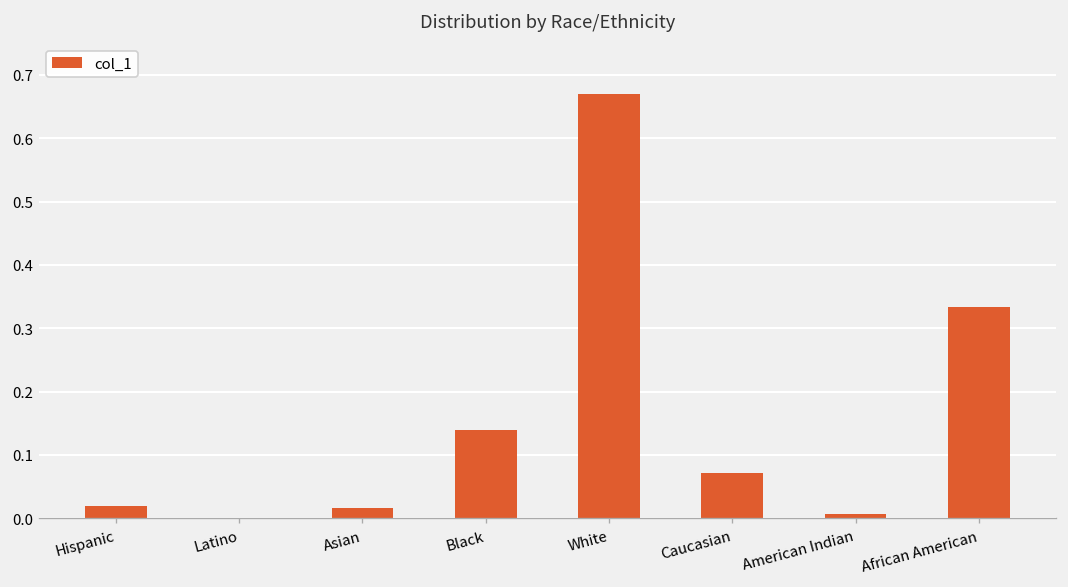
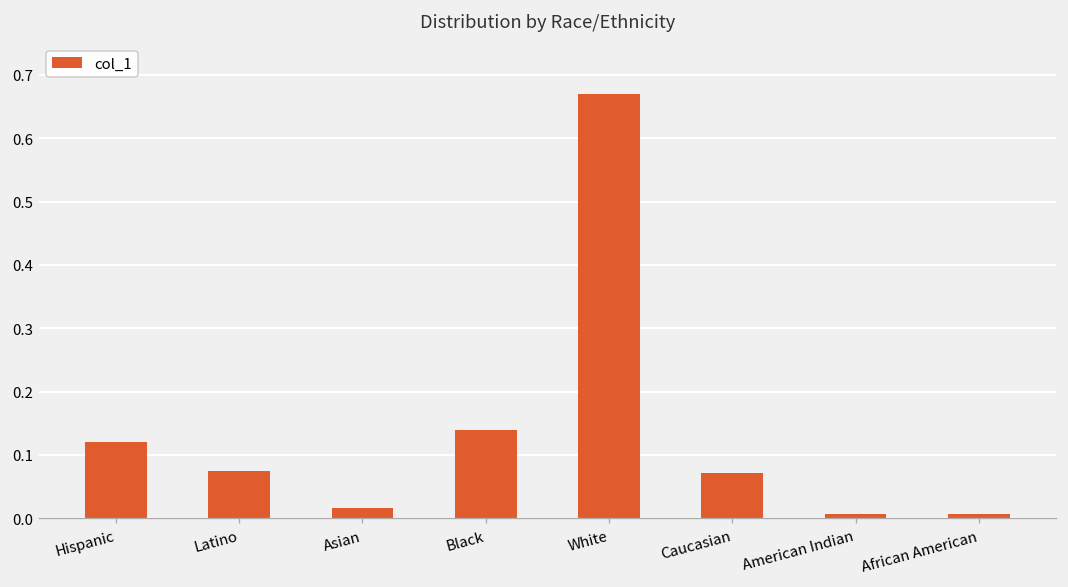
Hispanic: 0.02 -> 0.12
Latino: 0.00 -> 0.07
African American: 0.33 -> 0.01
